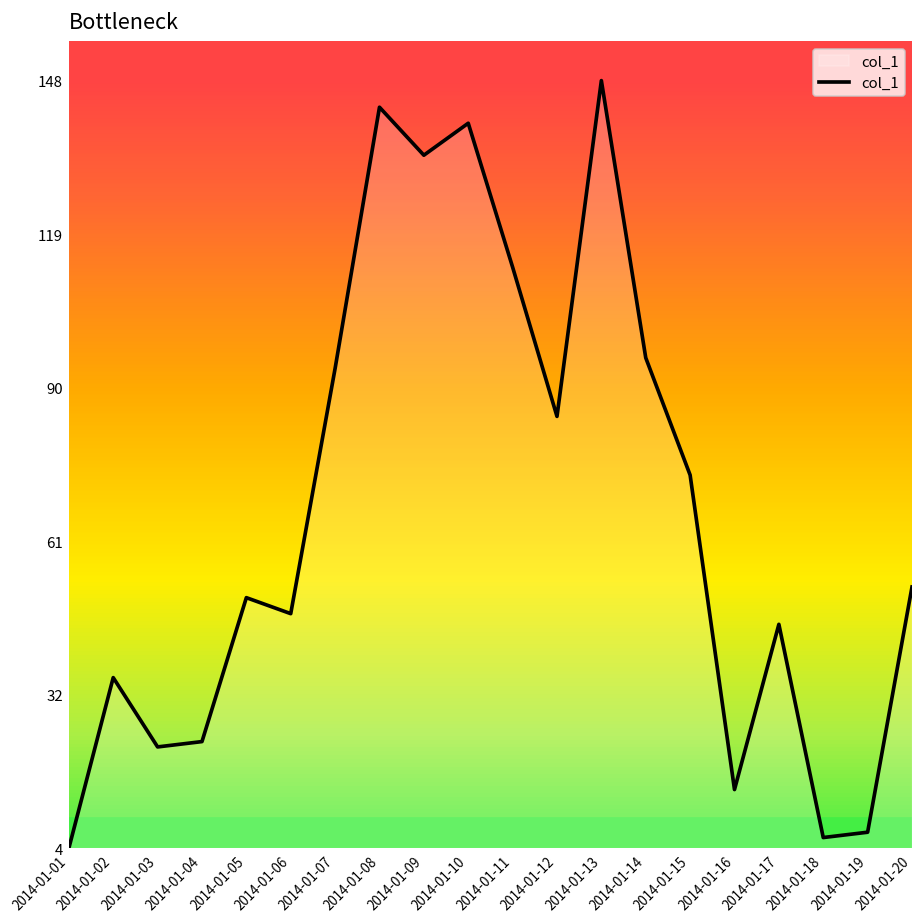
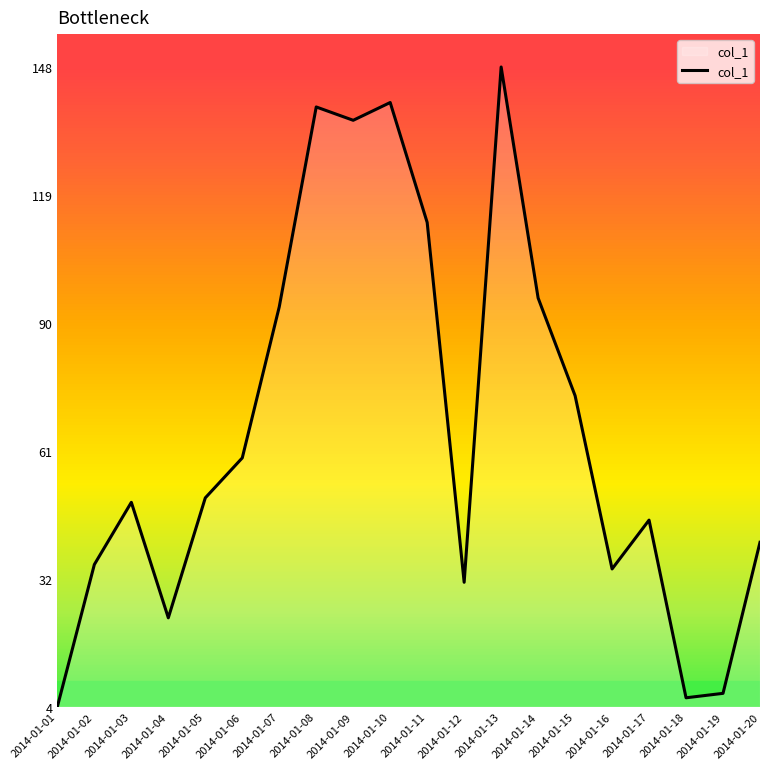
2014-01-03: 23 -> 50
2014-01-06: 48 -> 60
2014-01-08: 143 -> 139
2014-01-09: 134 -> 136
2014-01-12: 85 -> 32
2014-01-16: 15 -> 35
2014-01-20: 53 -> 41
